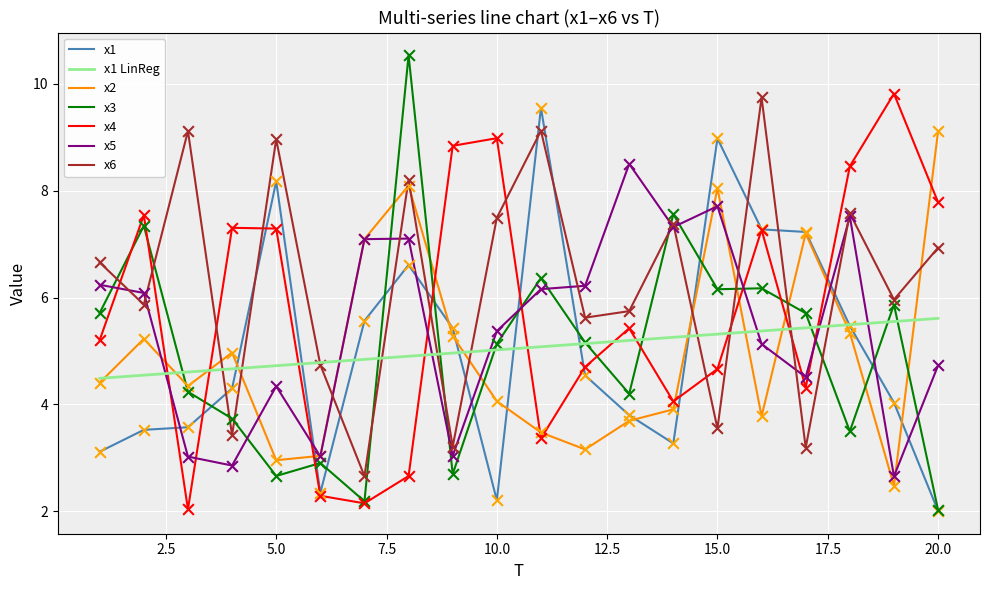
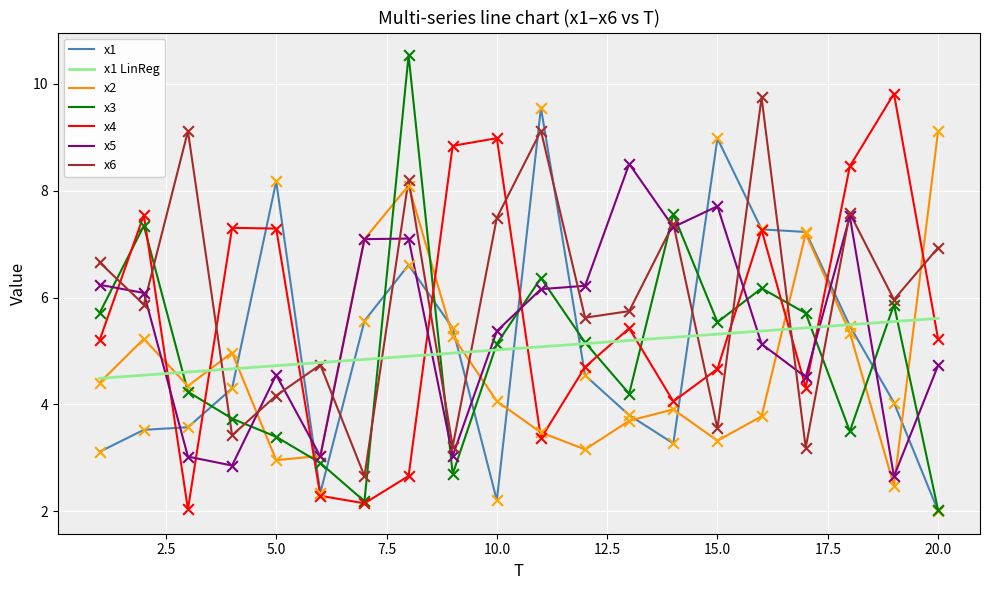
x3, 5.0: 2.7 -> 3.4
x5, 5.0: 4.3 -> 4.6
x6, 5.0: 9.0 -> 4.2
x2, 15.0: 8.1 -> 3.3
x3, 15.0: 6.2 -> 5.5
x4, 20.0: 7.8 -> 5.2
